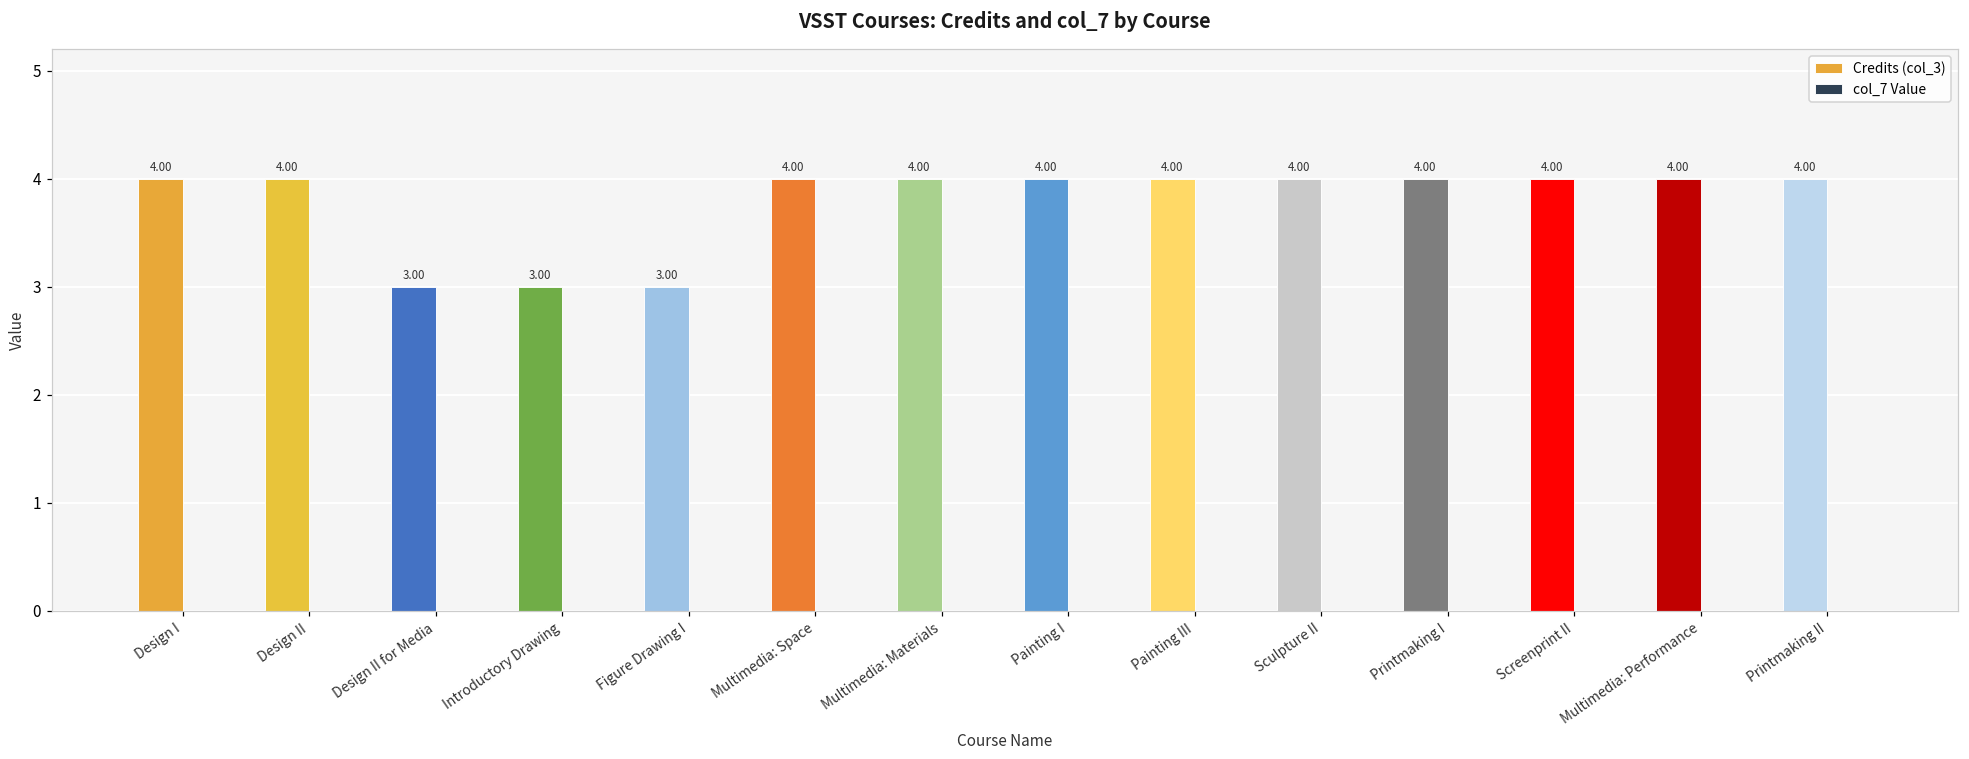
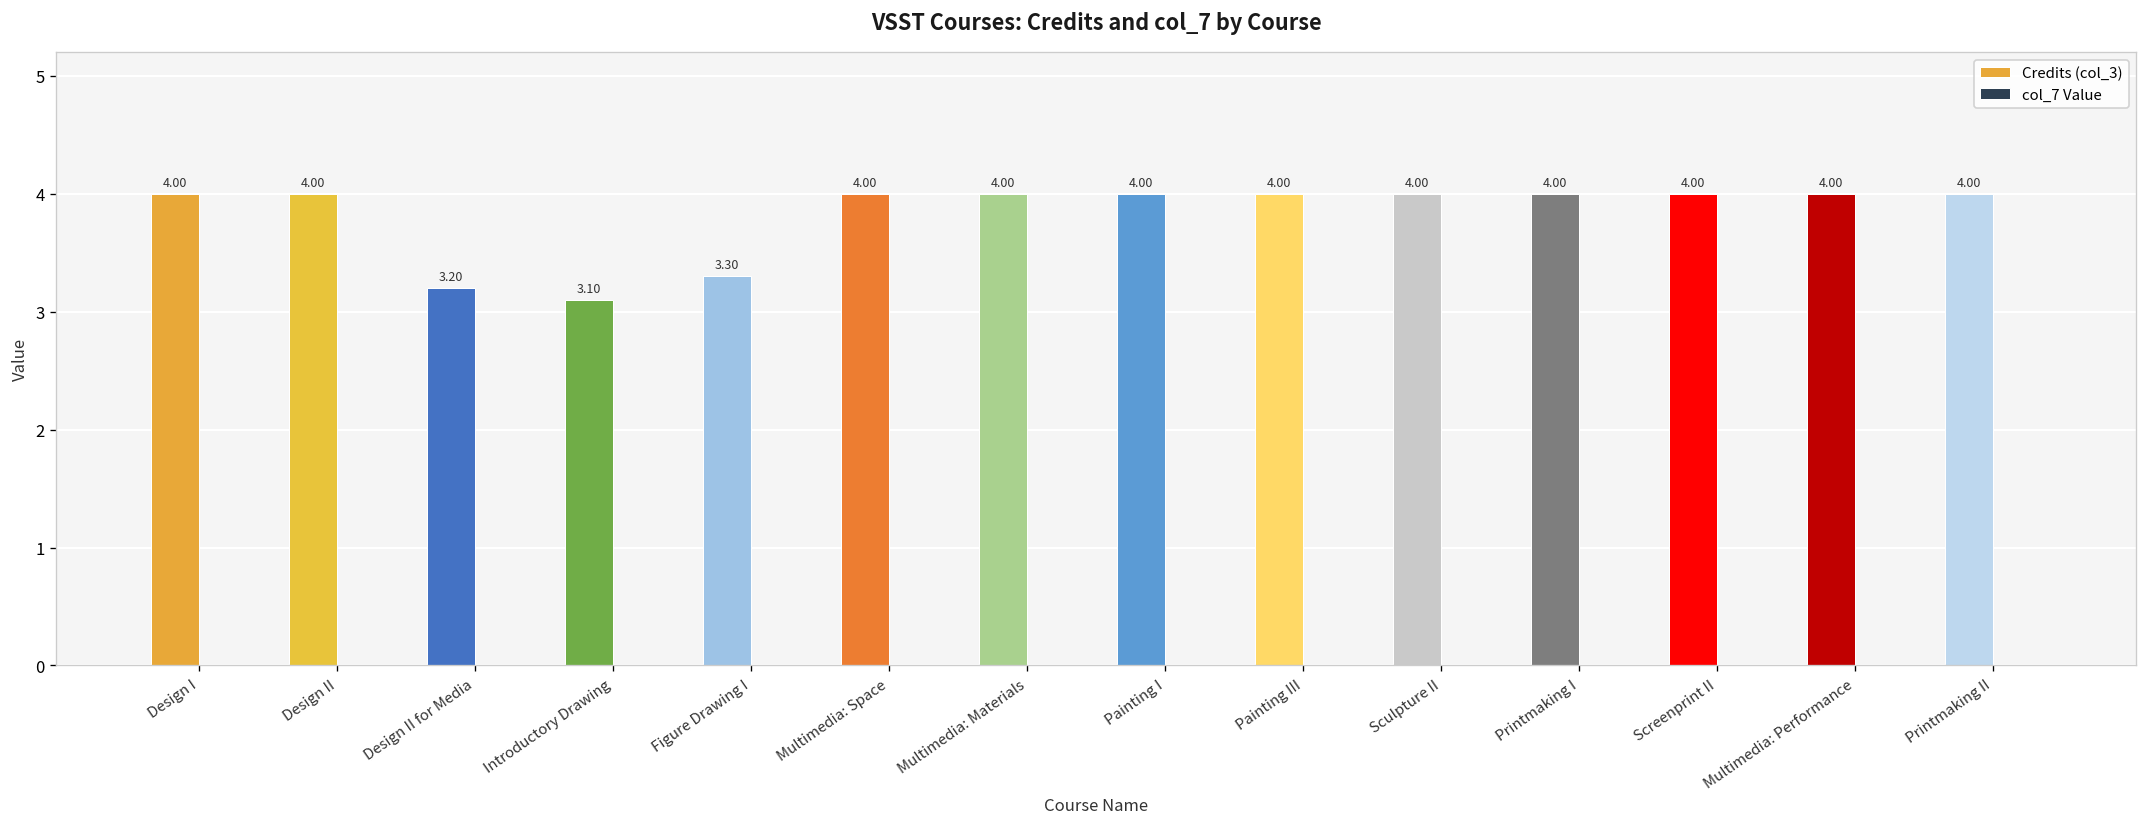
Credits (col_3), Design II for Media: 3.00 -> 3.20
Credits (col_3), Introductory Drawing: 3.00 -> 3.10
Credits (col_3), Figure Drawing I: 3.00 -> 3.30
